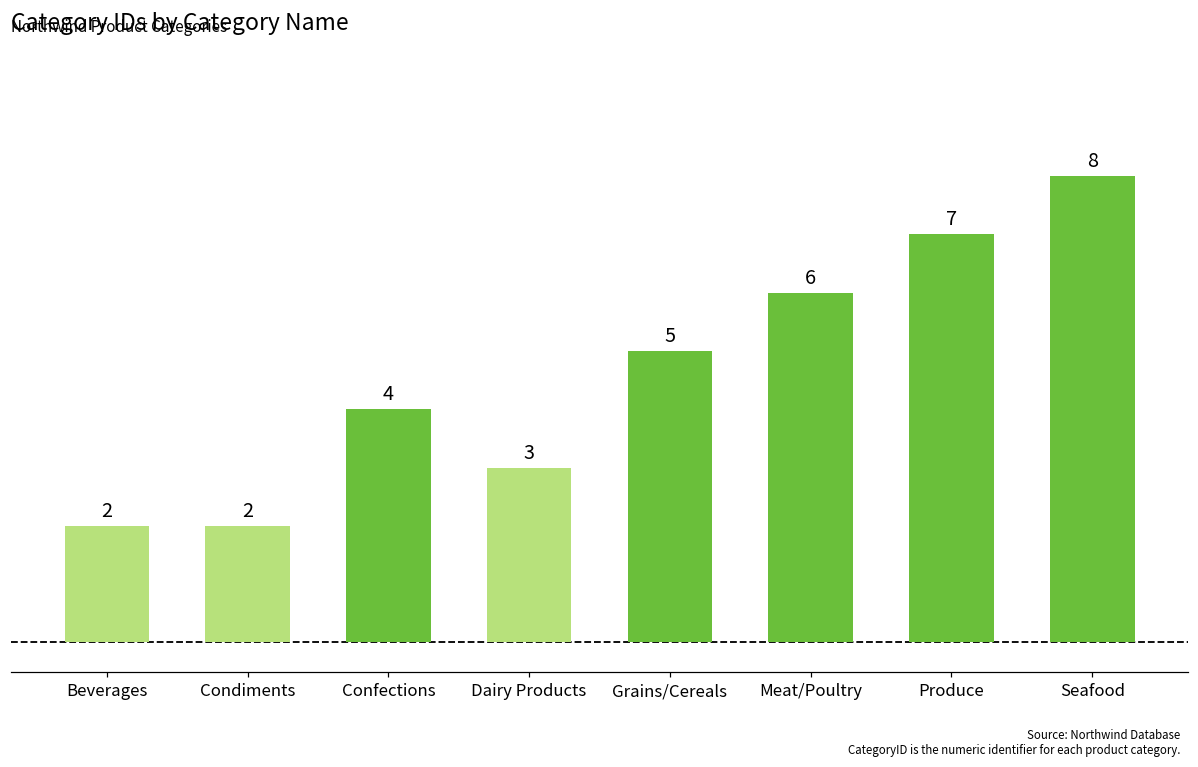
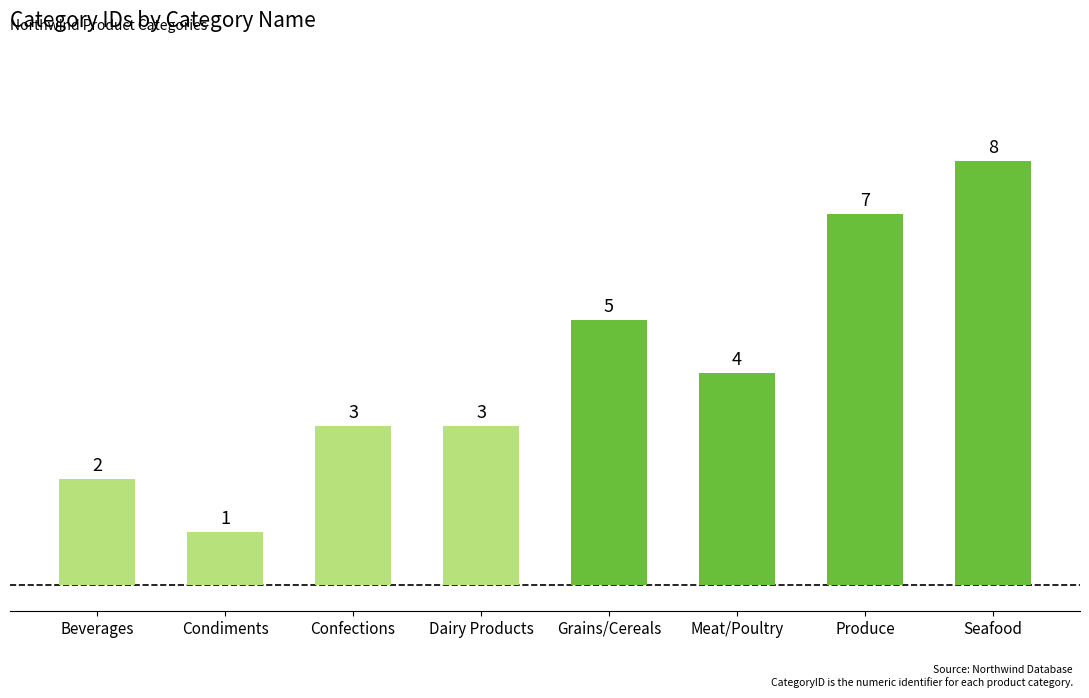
Condiments: 2 -> 1
Confections: 4 -> 3
Meat/Poultry: 6 -> 4
